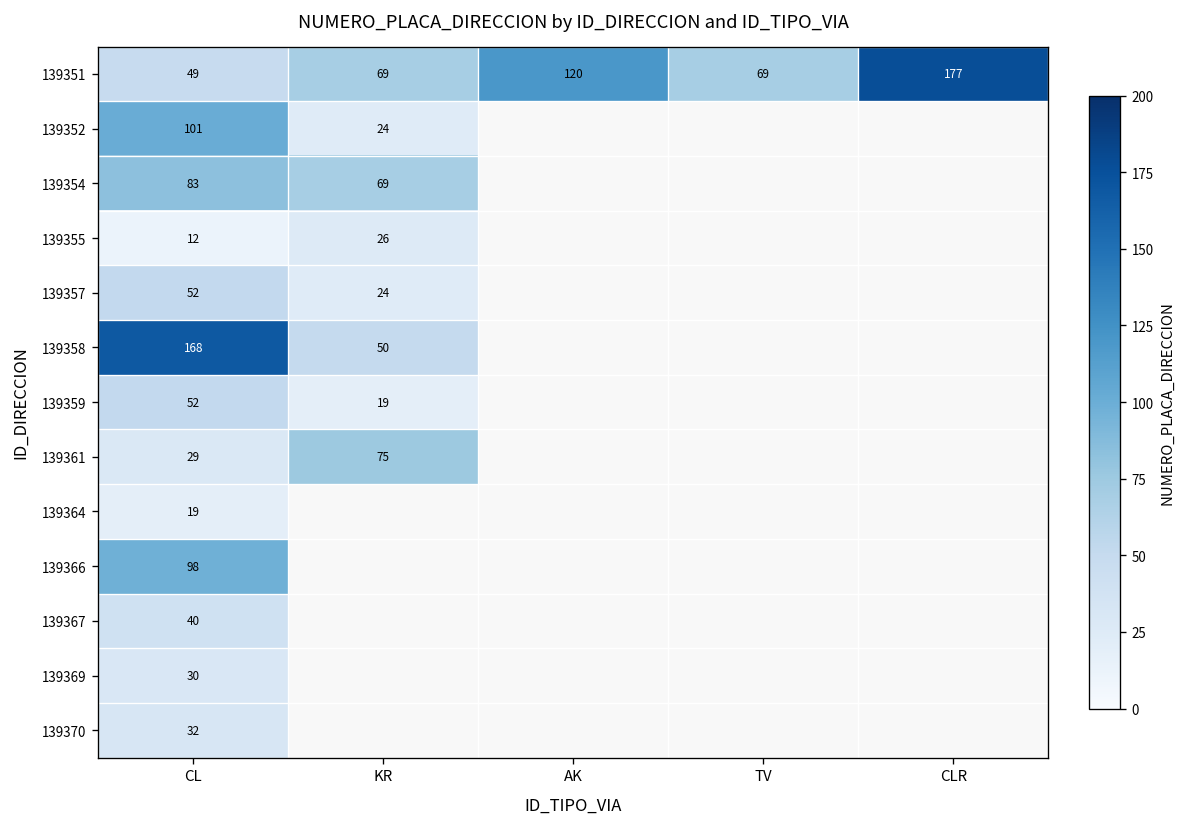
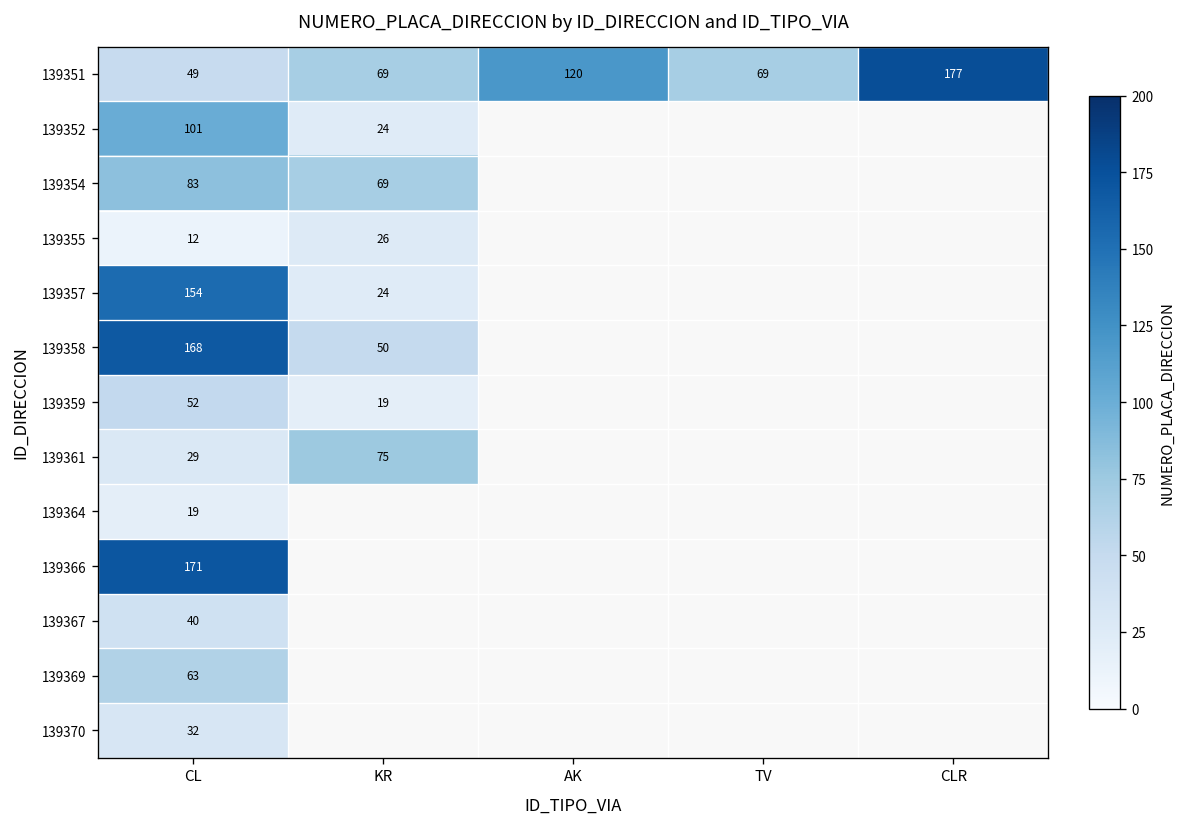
139357, CL: 52 -> 154
139366, CL: 98 -> 171
139369, CL: 30 -> 63
